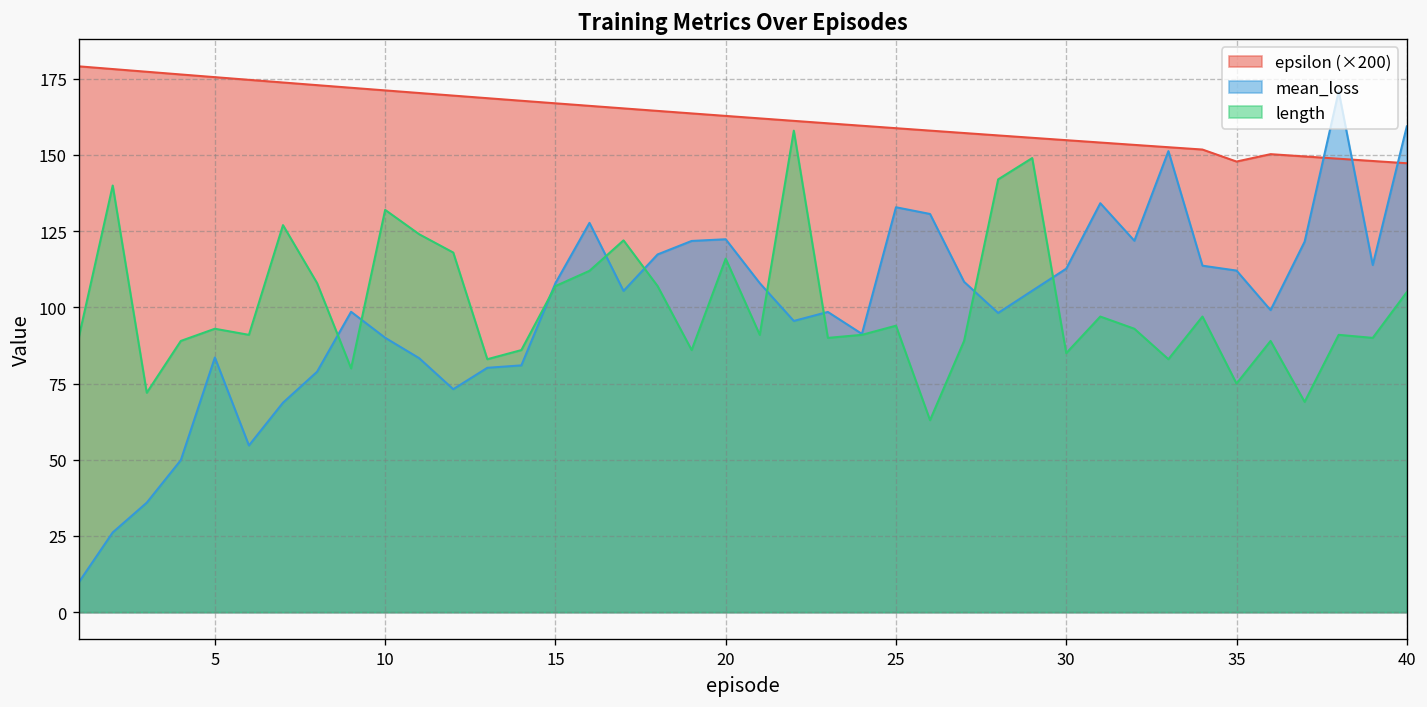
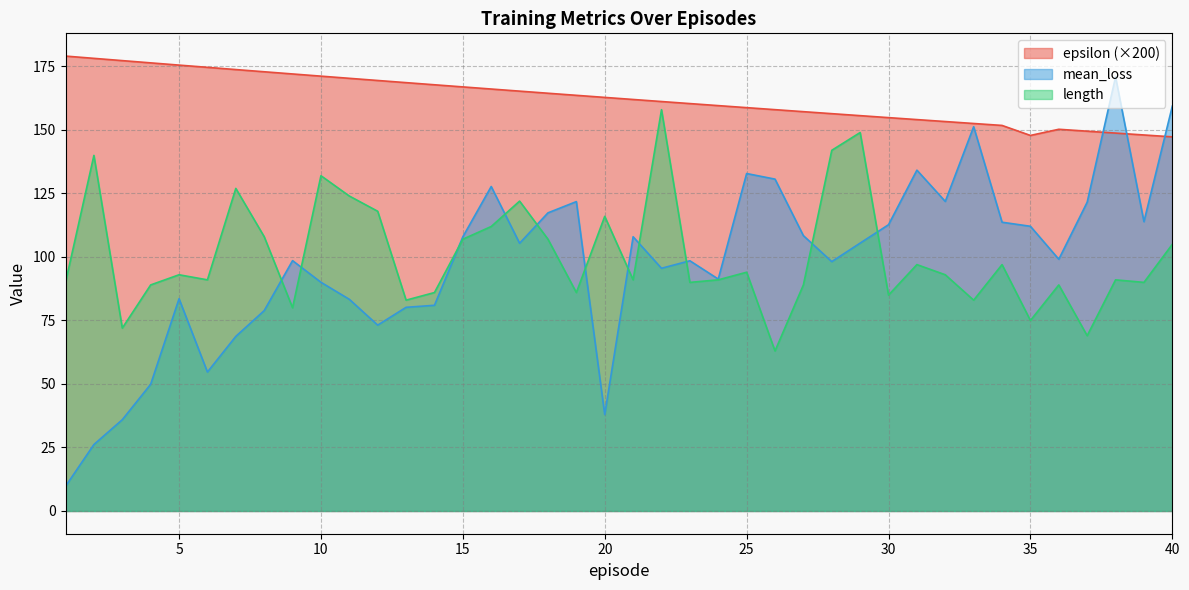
mean_loss, 20: 122 -> 38
